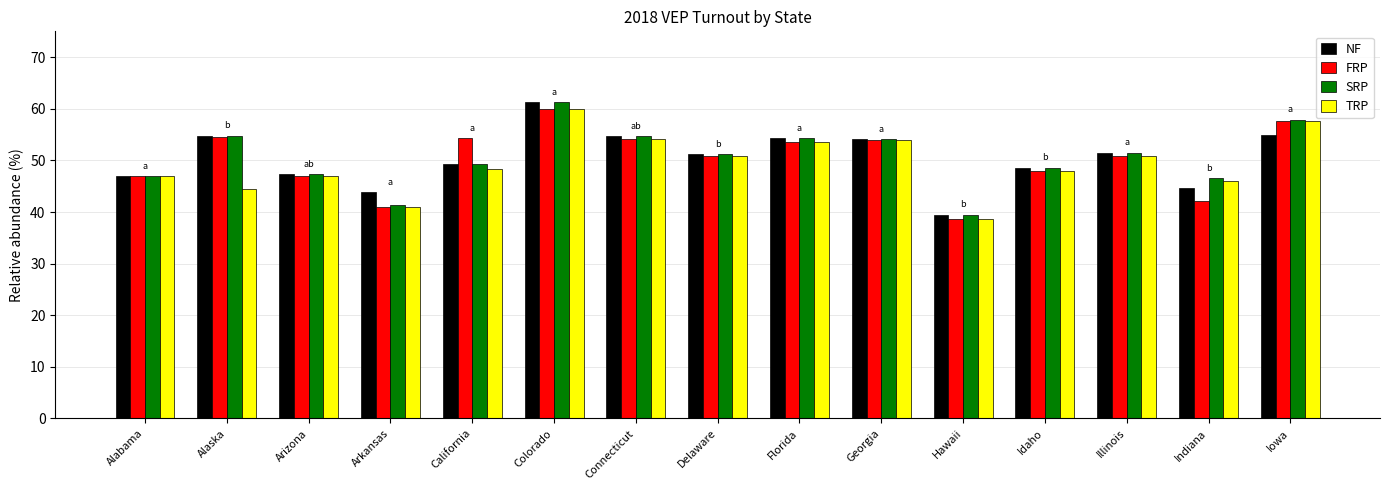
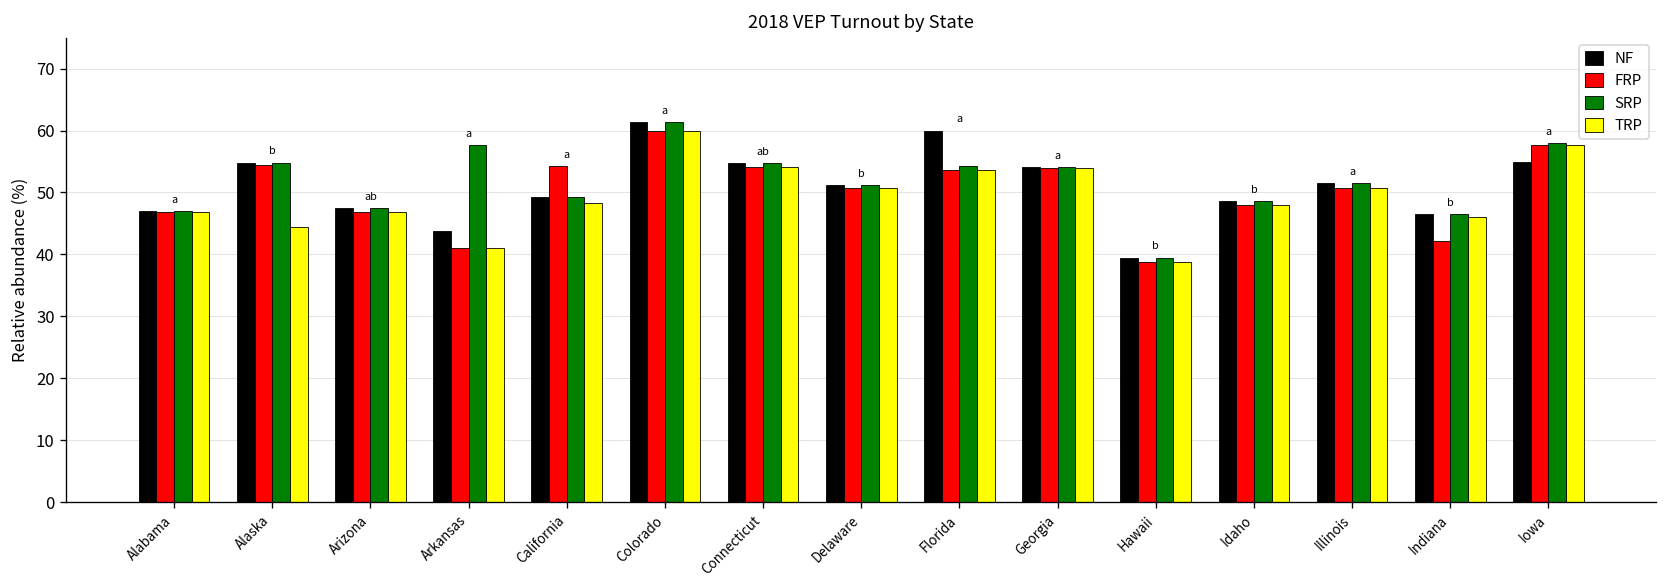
SRP, Arkansas: 41 -> 58
NF, Florida: 54 -> 60
NF, Indiana: 45 -> 47
